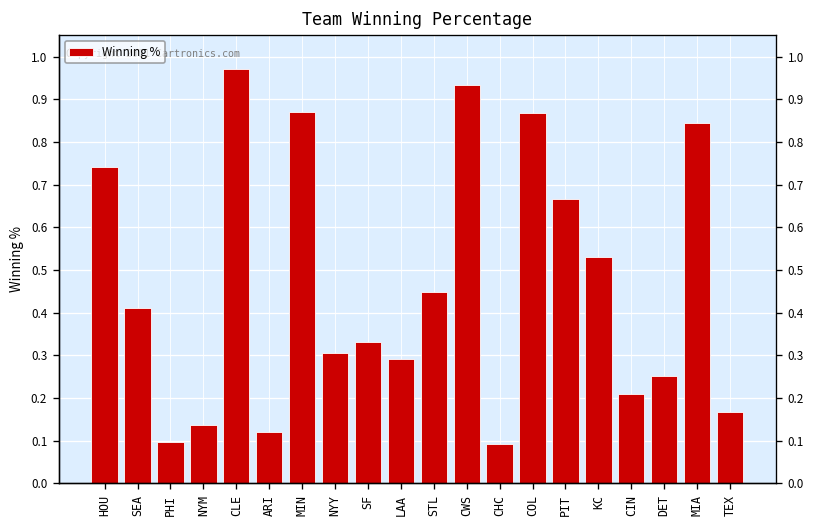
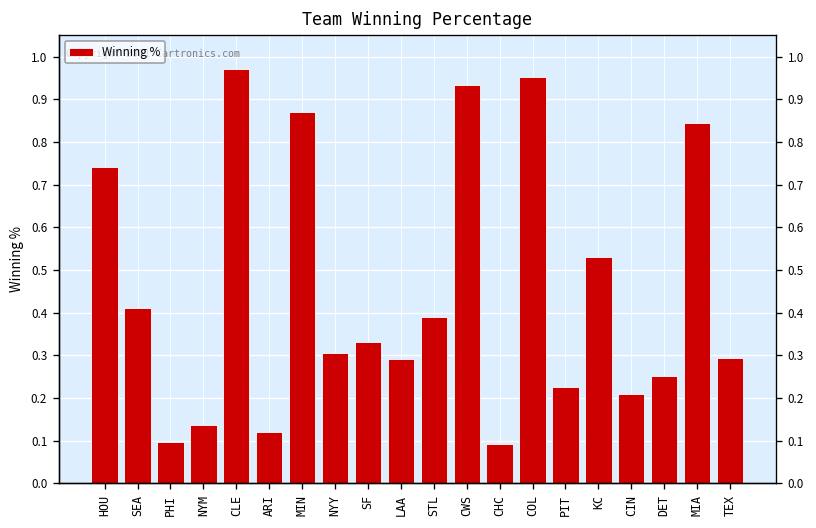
STL: 0.45 -> 0.39
COL: 0.87 -> 0.95
PIT: 0.67 -> 0.22
TEX: 0.17 -> 0.29
